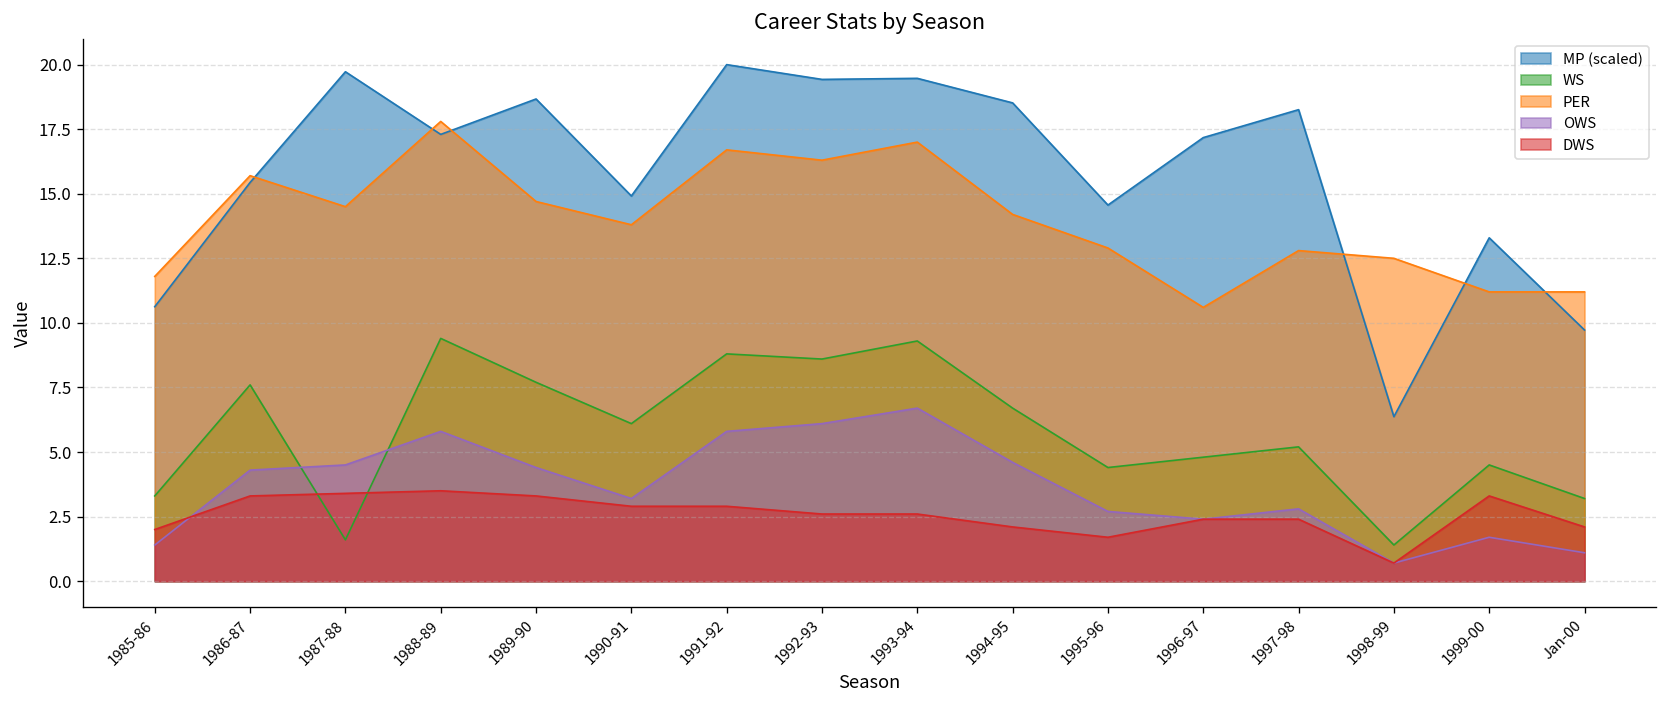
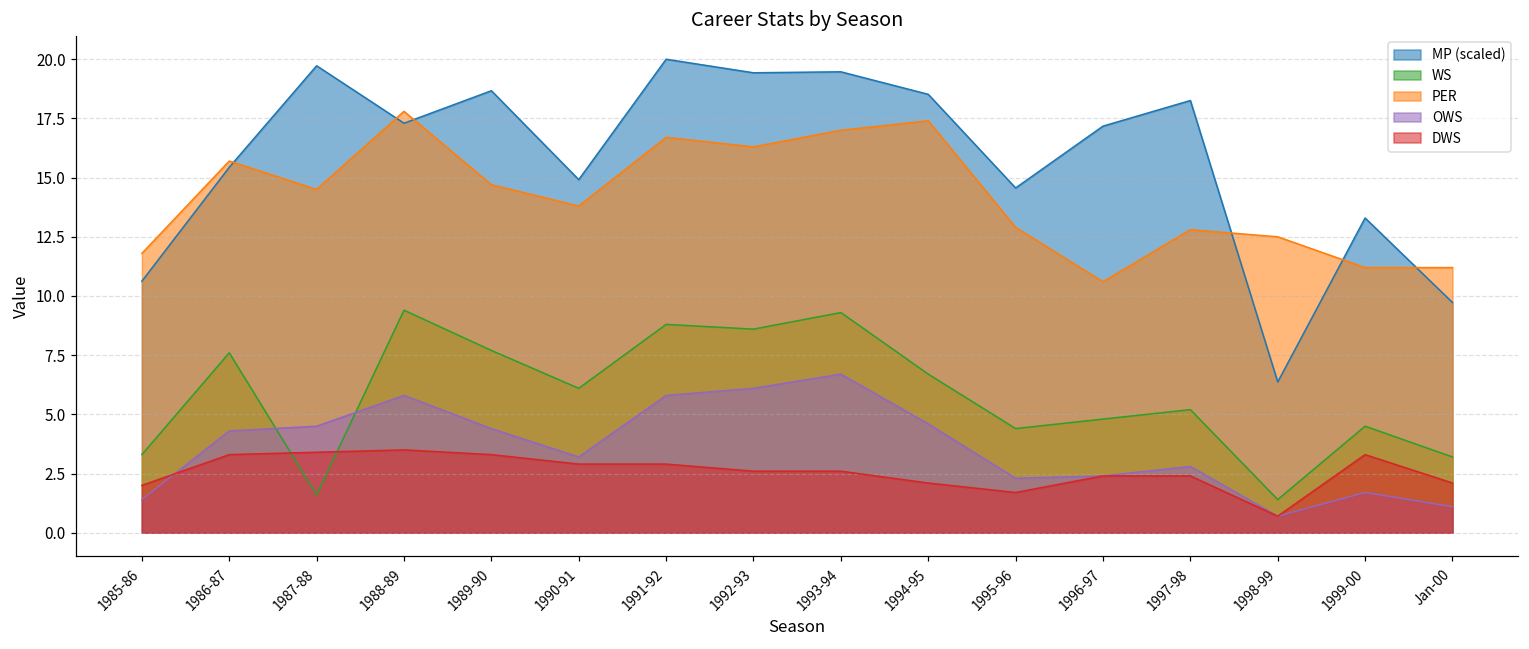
PER, 1994-95: 14.2 -> 17.4
OWS, 1995-96: 2.7 -> 2.3
